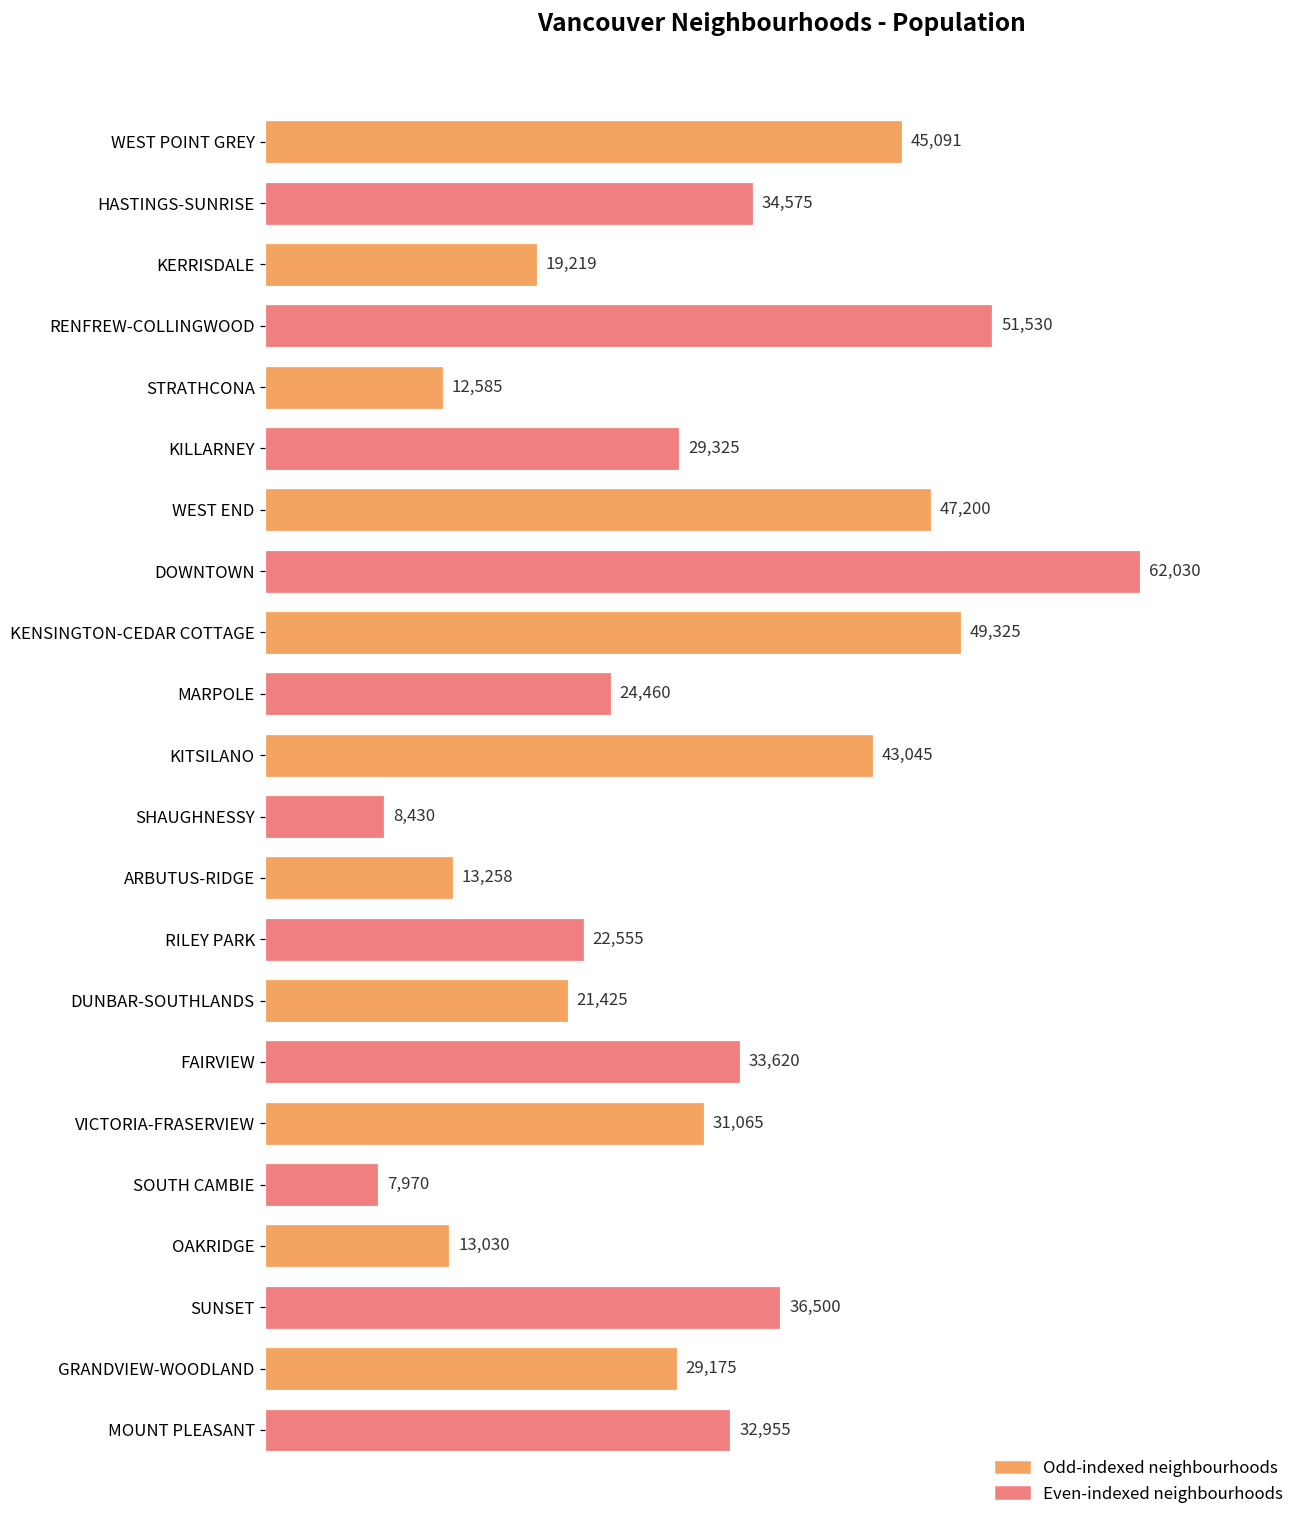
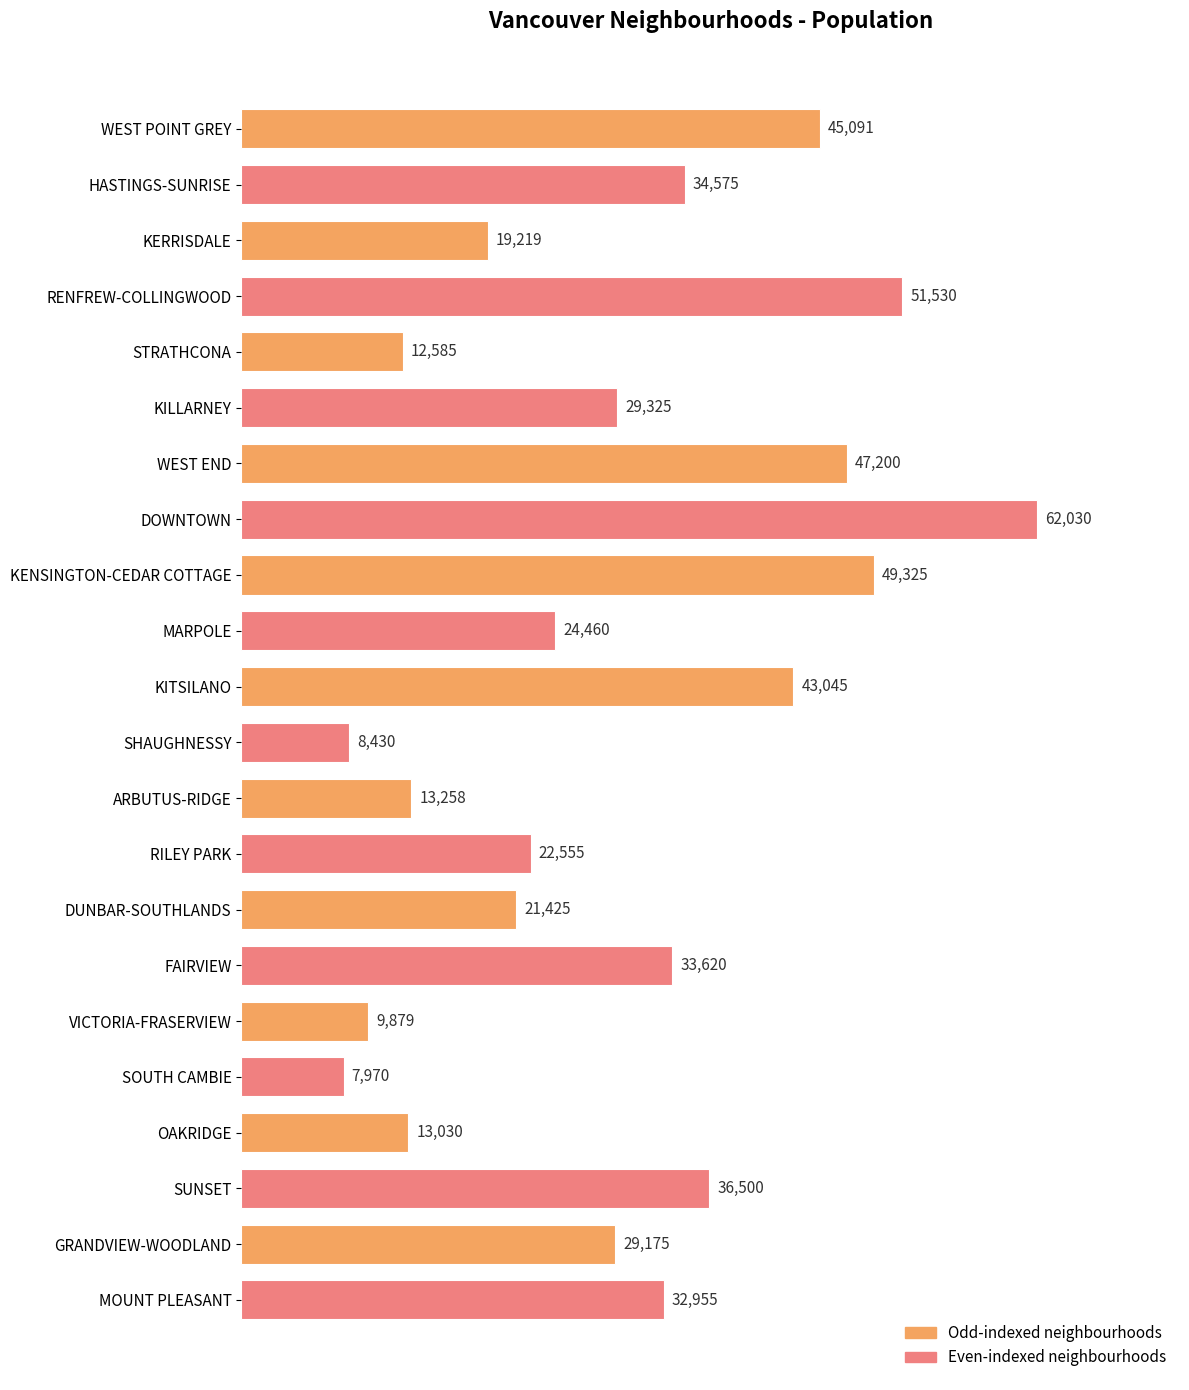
VICTORIA-FRASERVIEW: 31,065 -> 9,879
